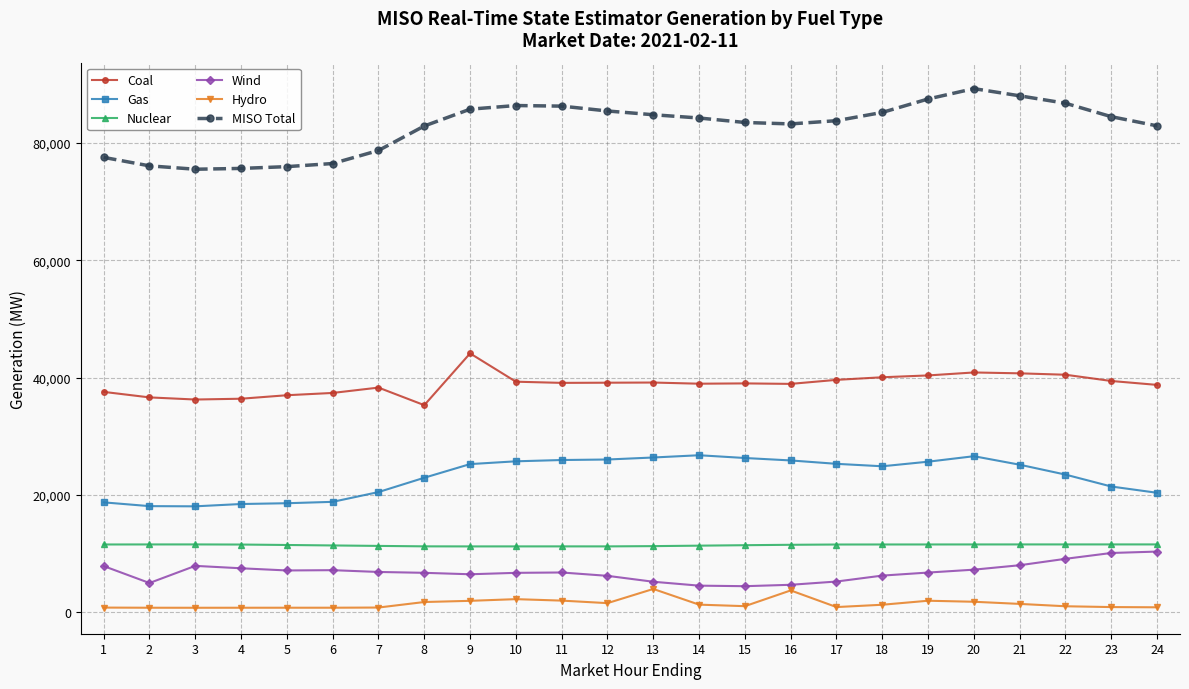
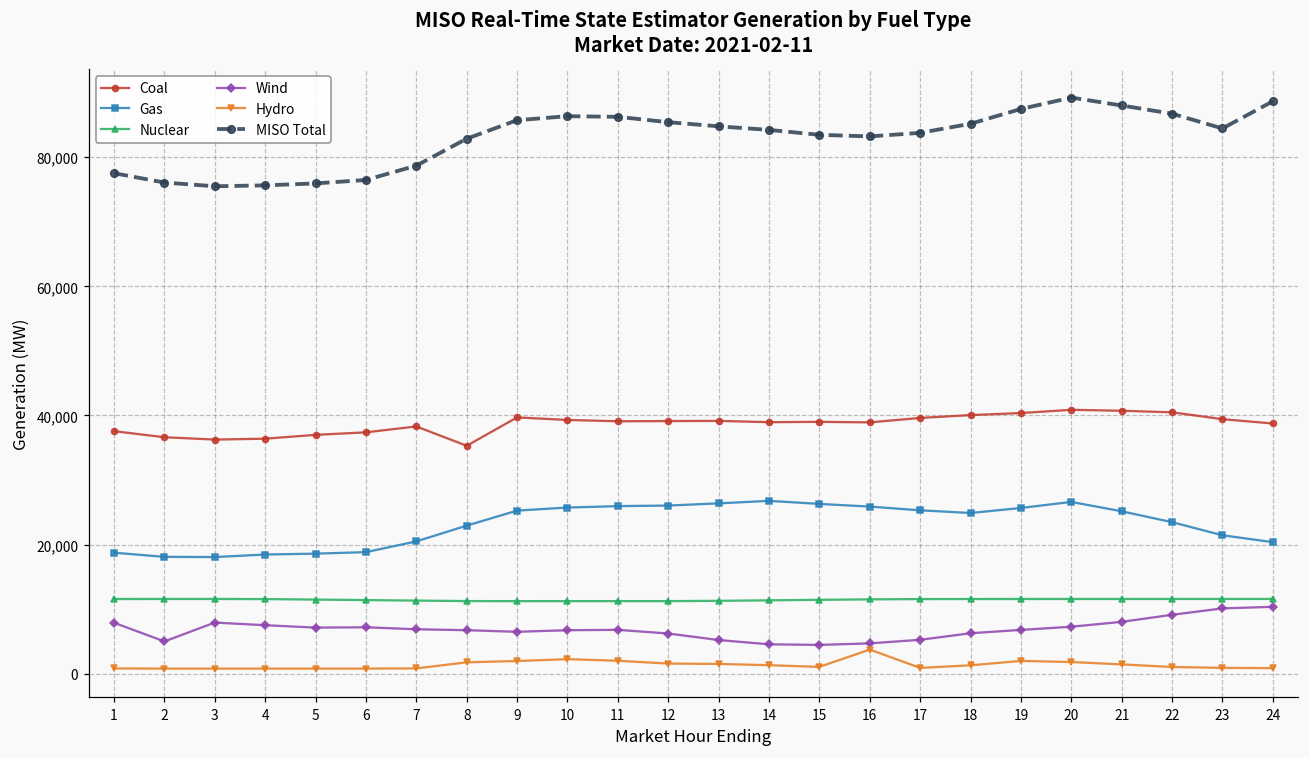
Coal, 9: 44,000 -> 40,000
Hydro, 13: 4,000 -> 1,000
MISO Total, 24: 83,000 -> 89,000
